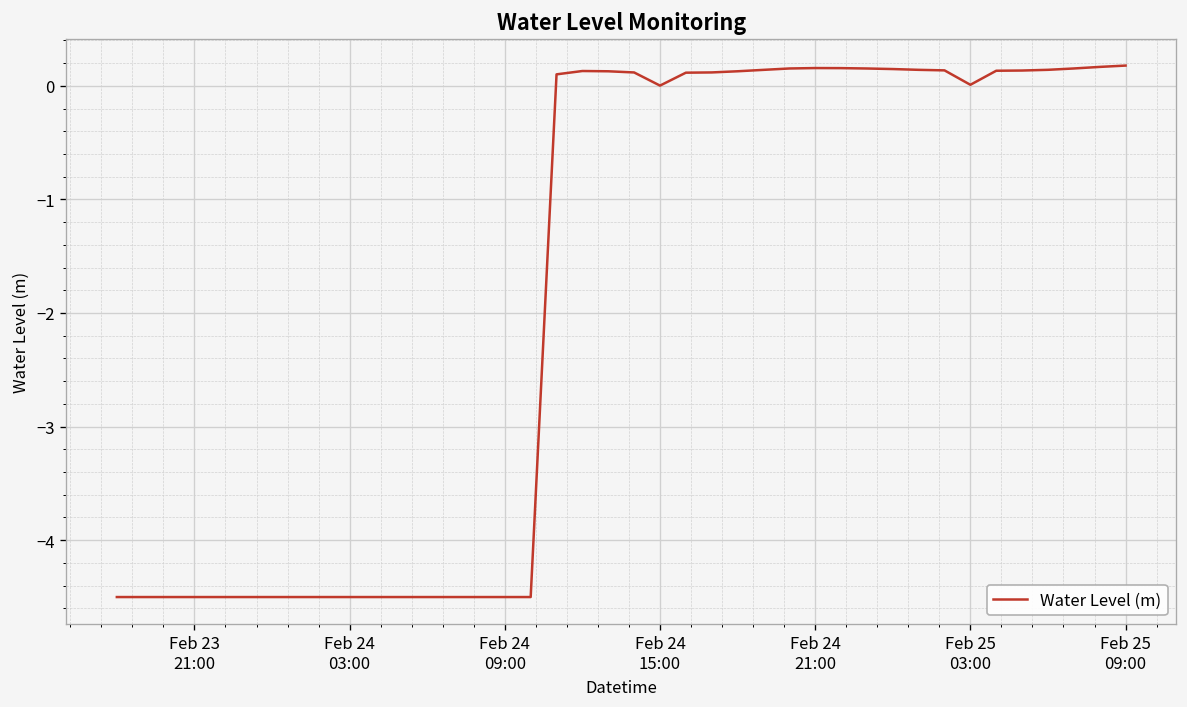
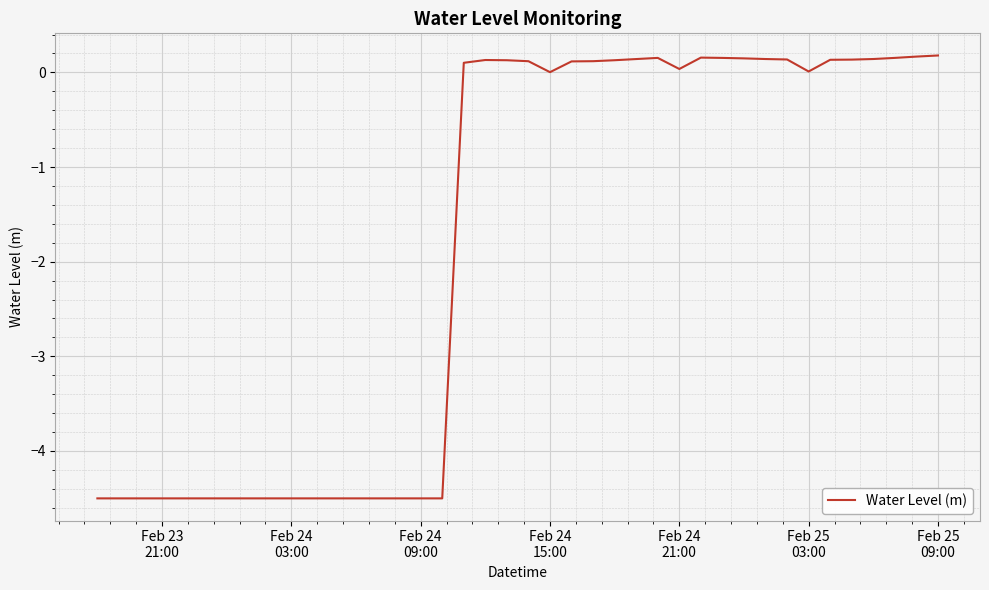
Feb 24 21:00: 0.2 -> 0.0
